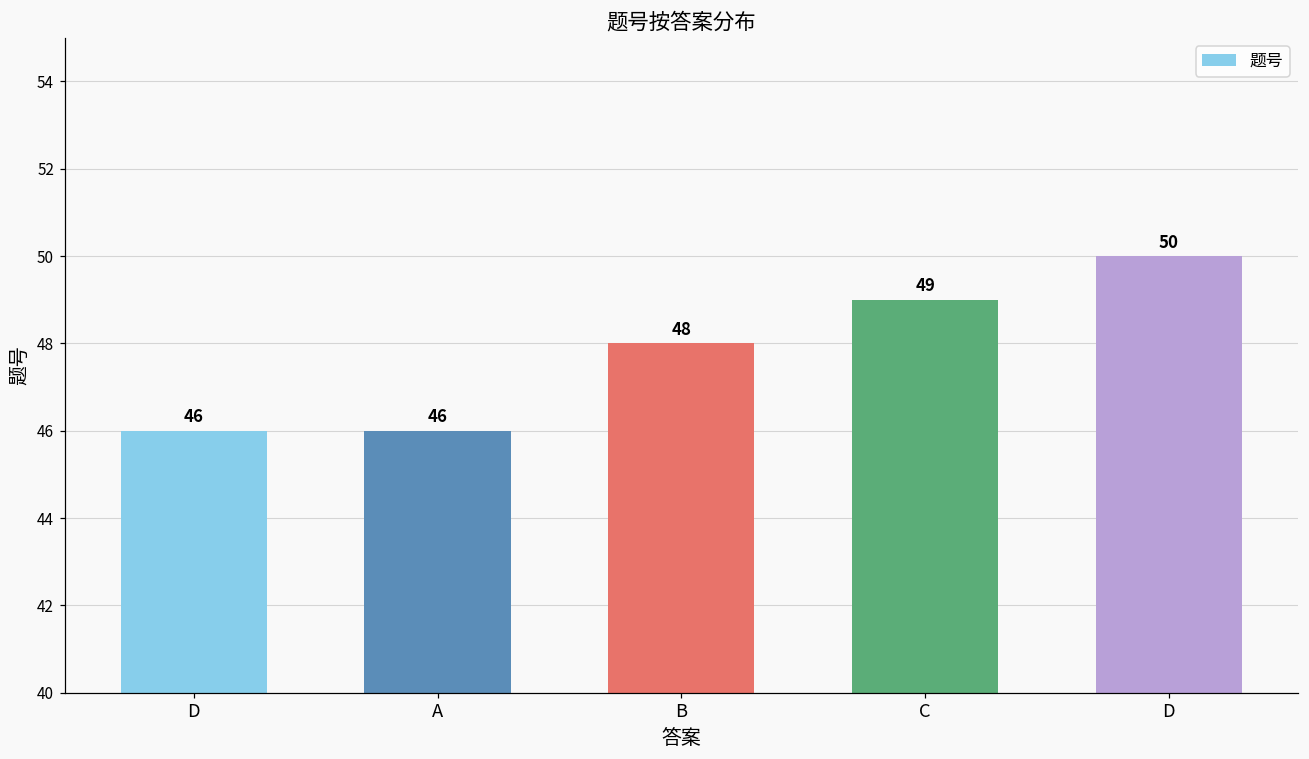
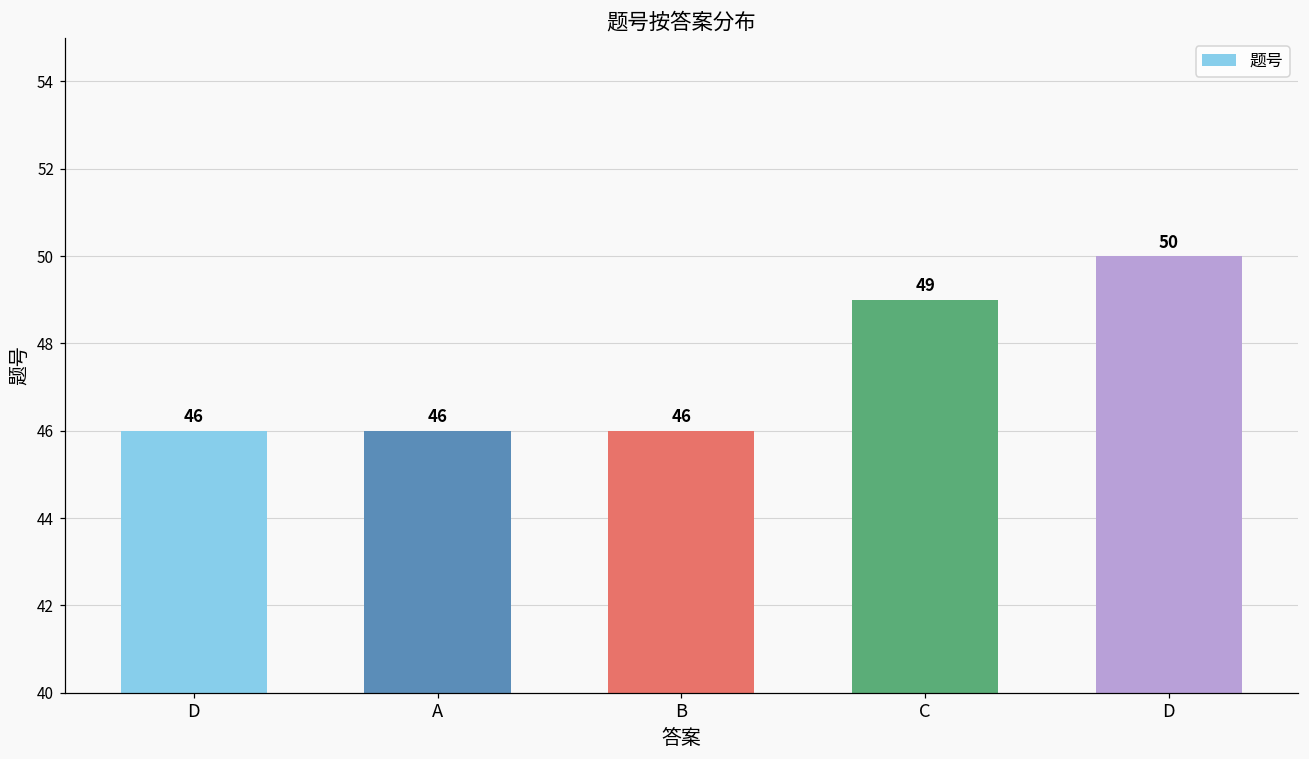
B: 48 -> 46
